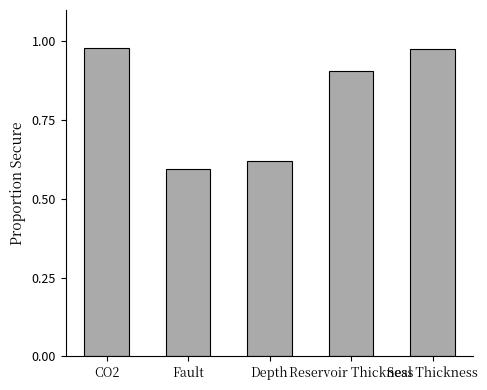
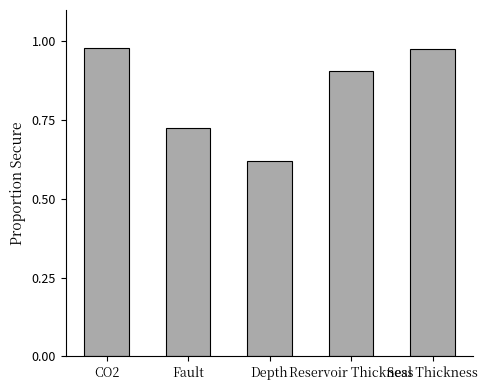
Fault: 0.60 -> 0.73
